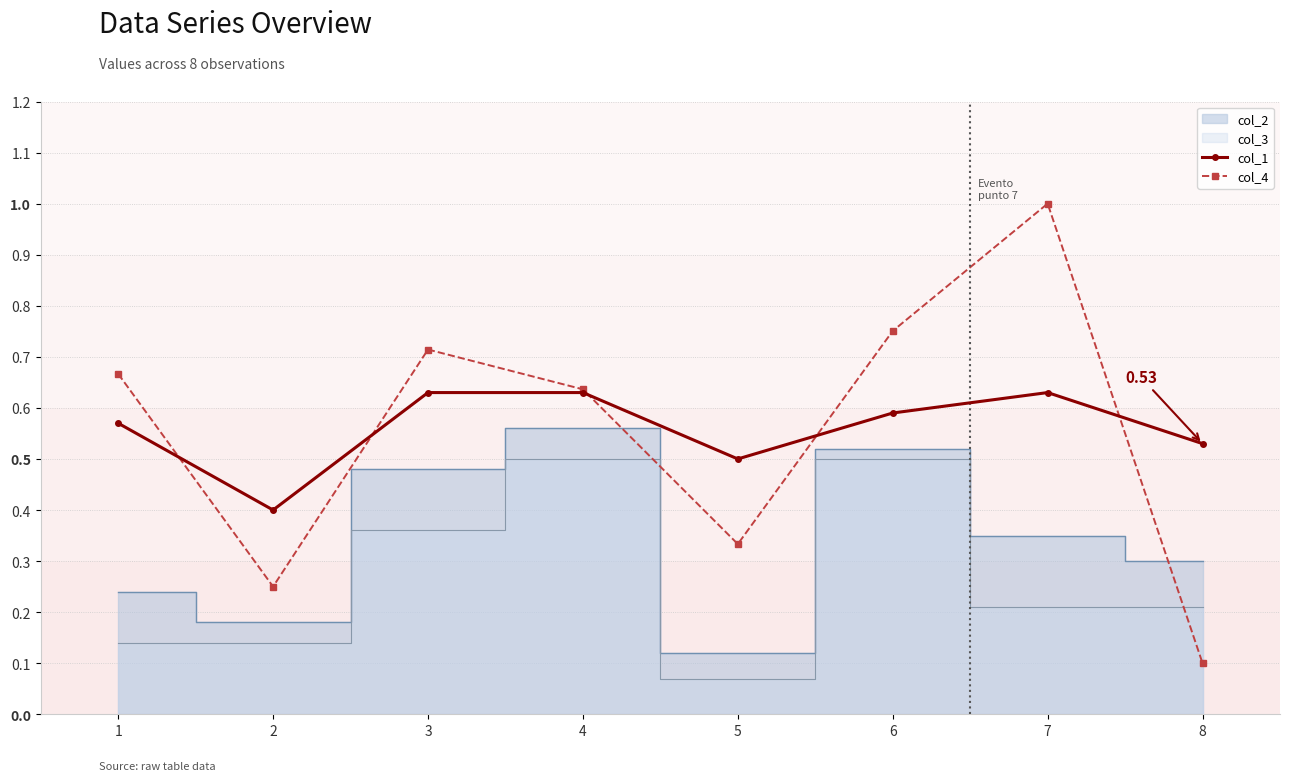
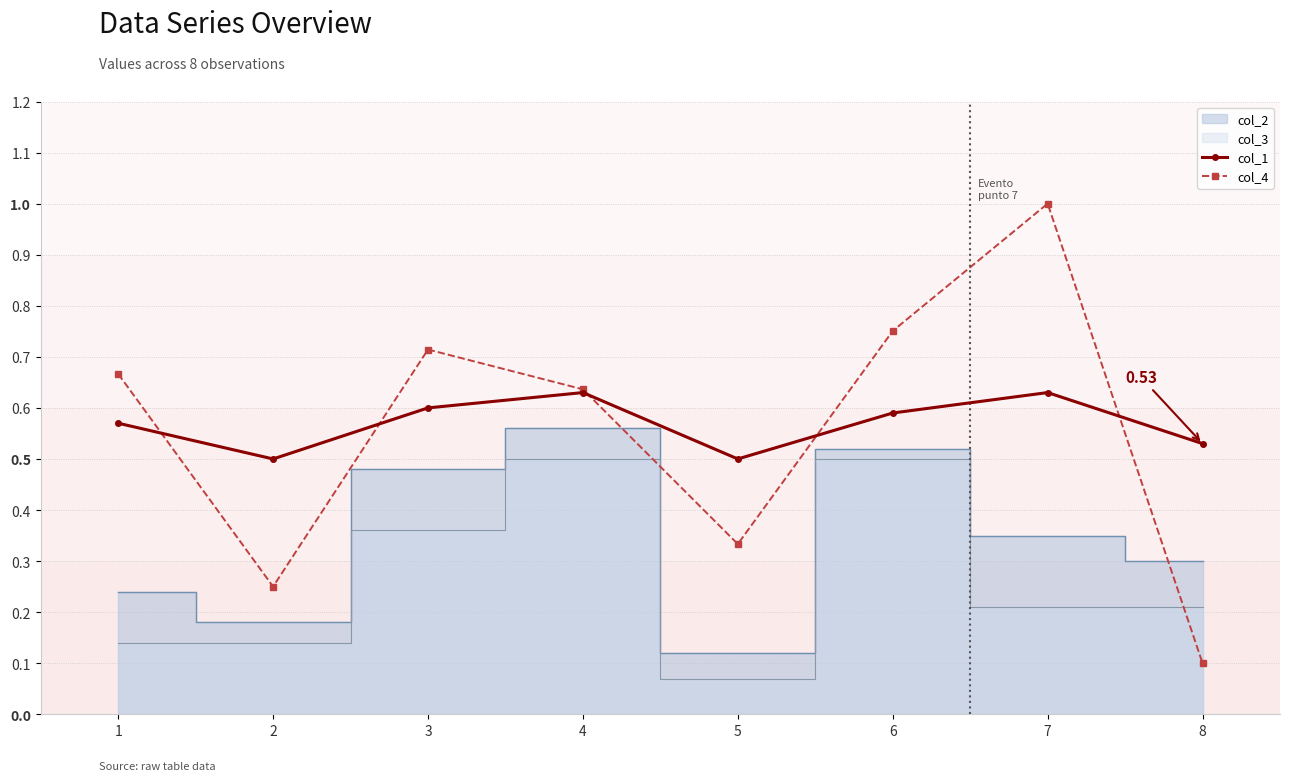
col_1, 2: 0.4 -> 0.5
col_1, 3: 0.63 -> 0.60
